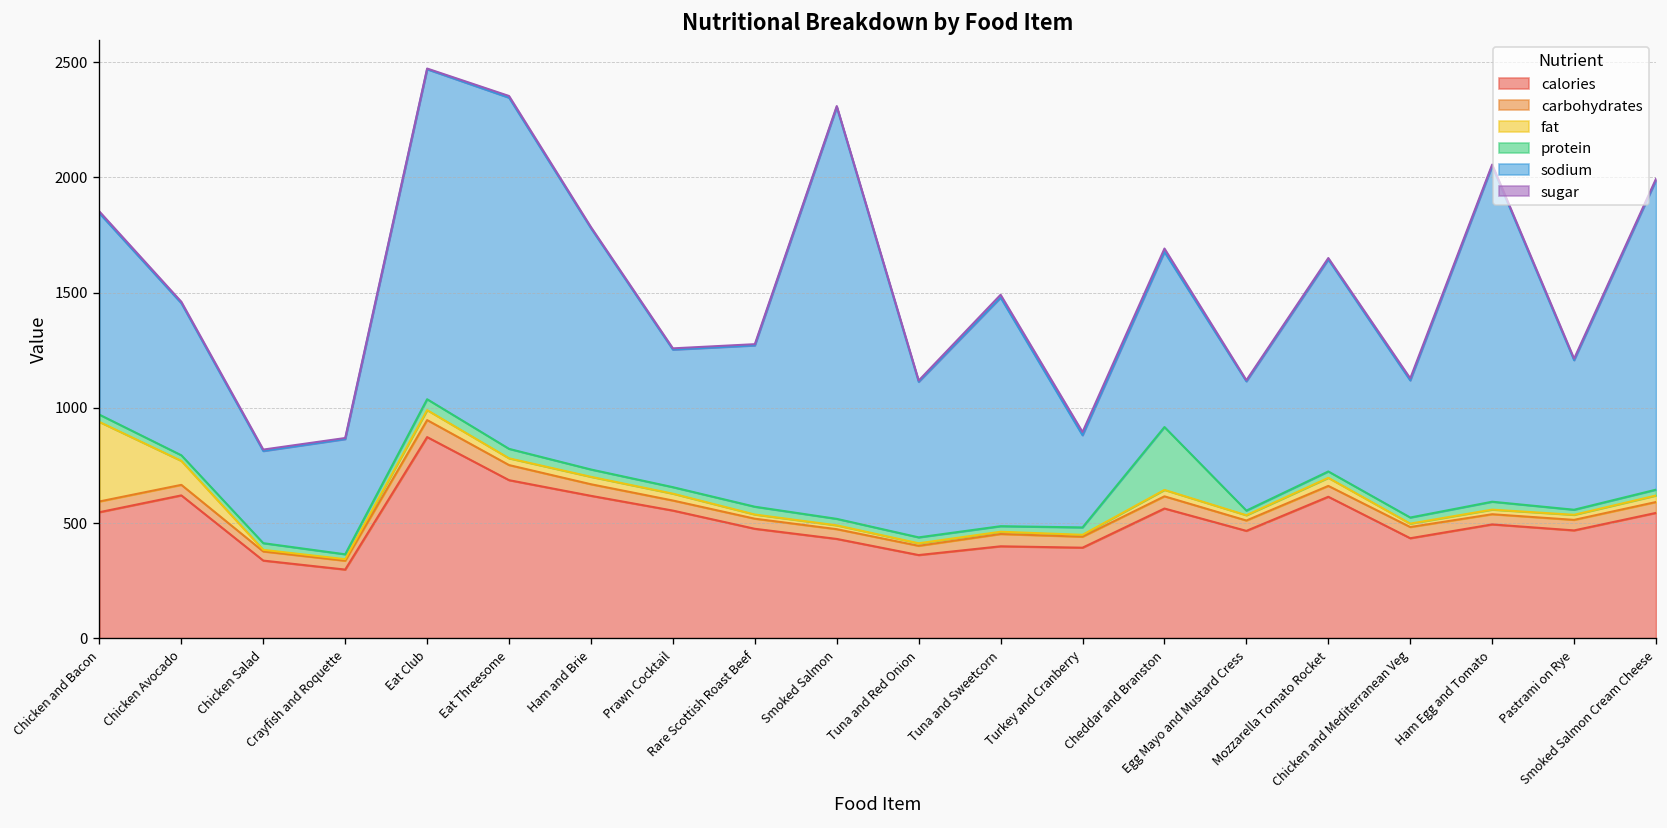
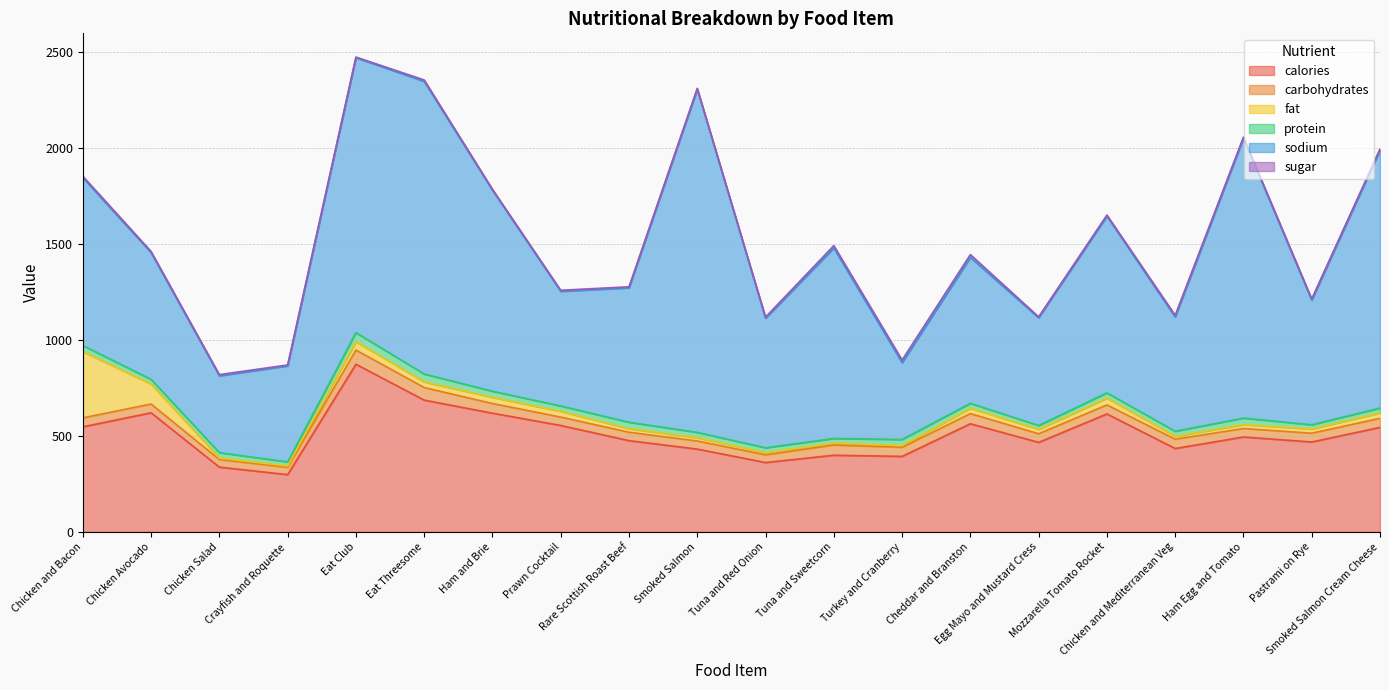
protein, Cheddar and Branston: 270 -> 30
